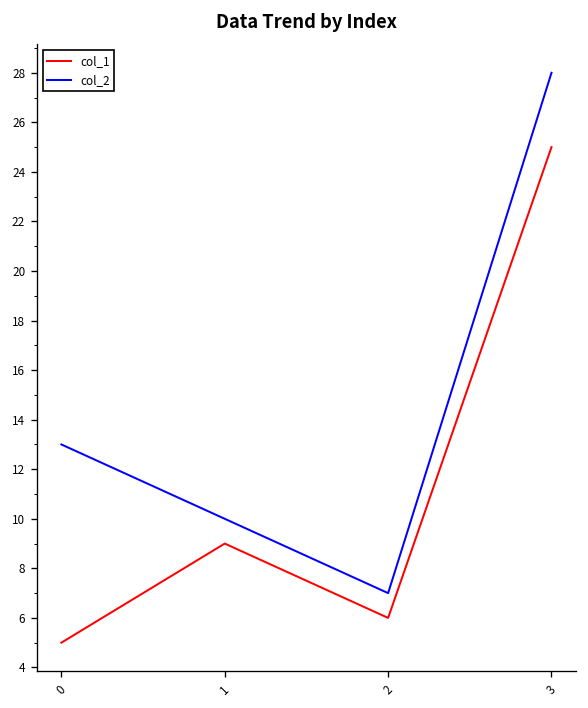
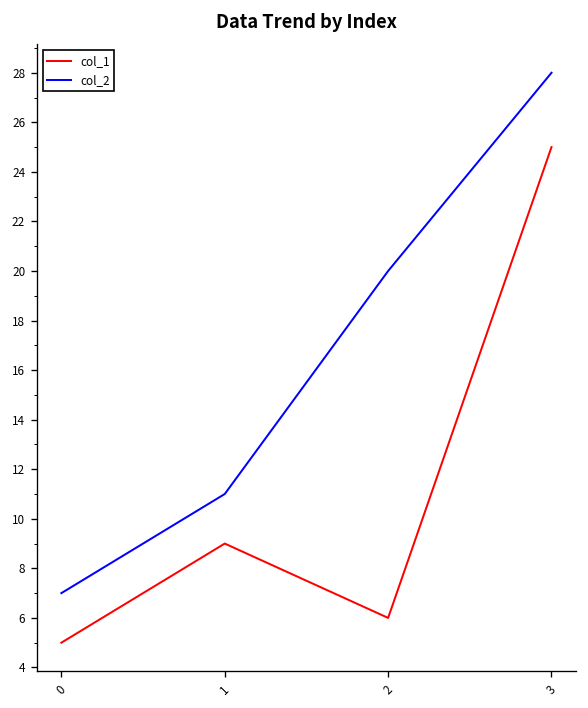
col_2, 0: 13 -> 7
col_2, 1: 10 -> 11
col_2, 2: 7 -> 20
